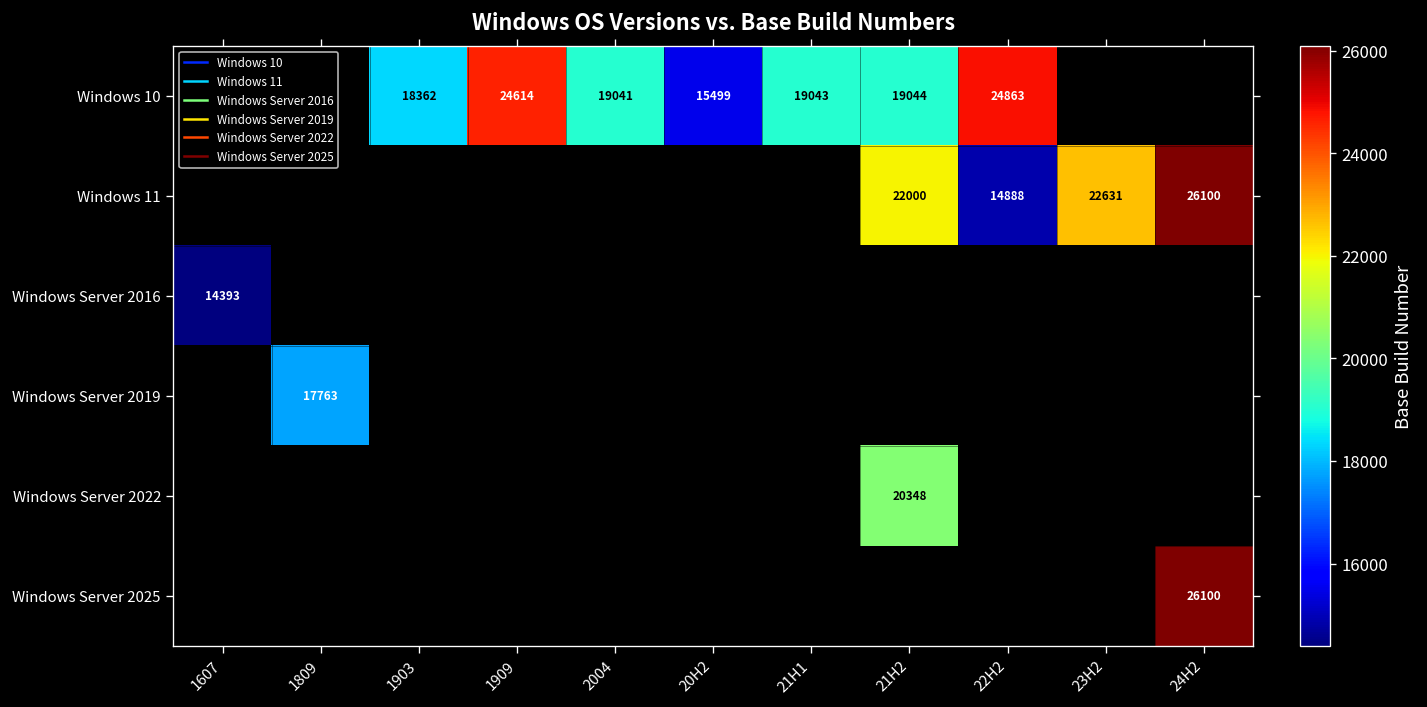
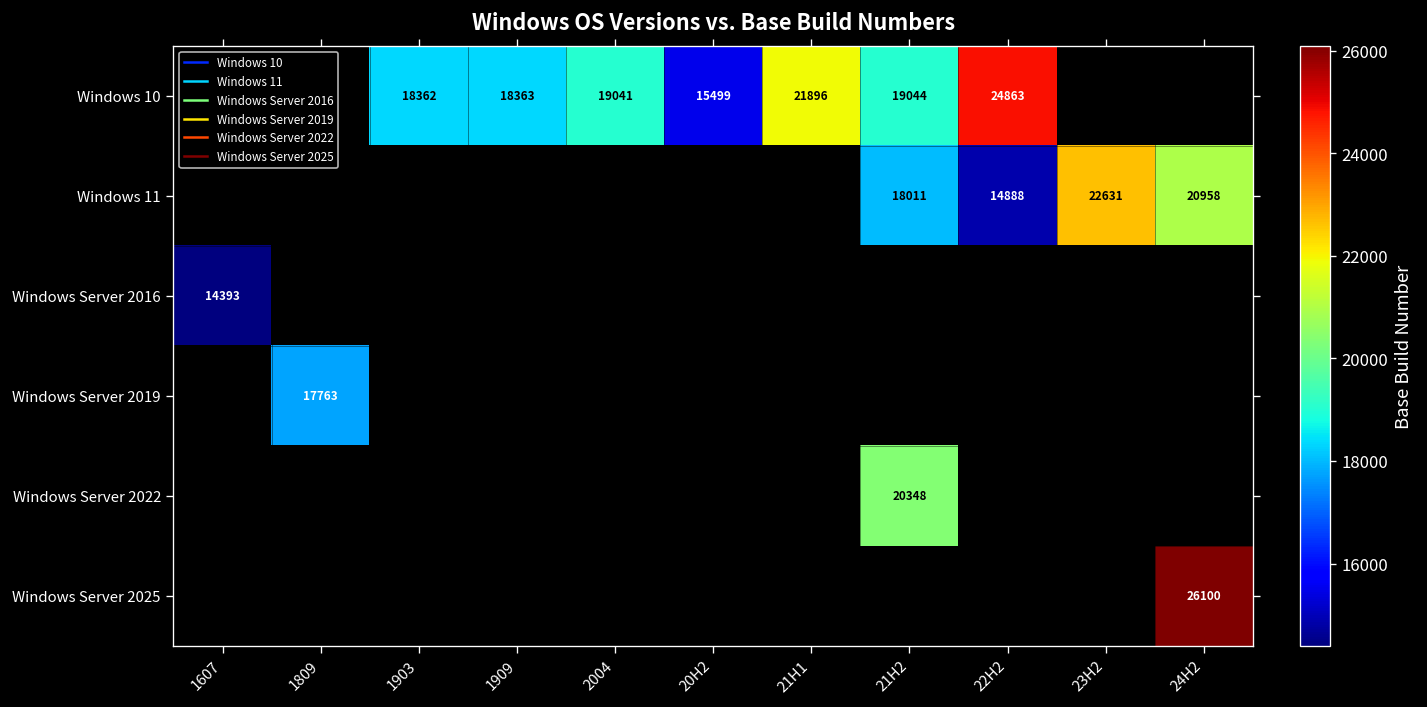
Windows 10, 1909: 24614 -> 18363
Windows 10, 21H1: 19043 -> 21896
Windows 11, 21H2: 22000 -> 18011
Windows 11, 24H2: 26100 -> 20958
